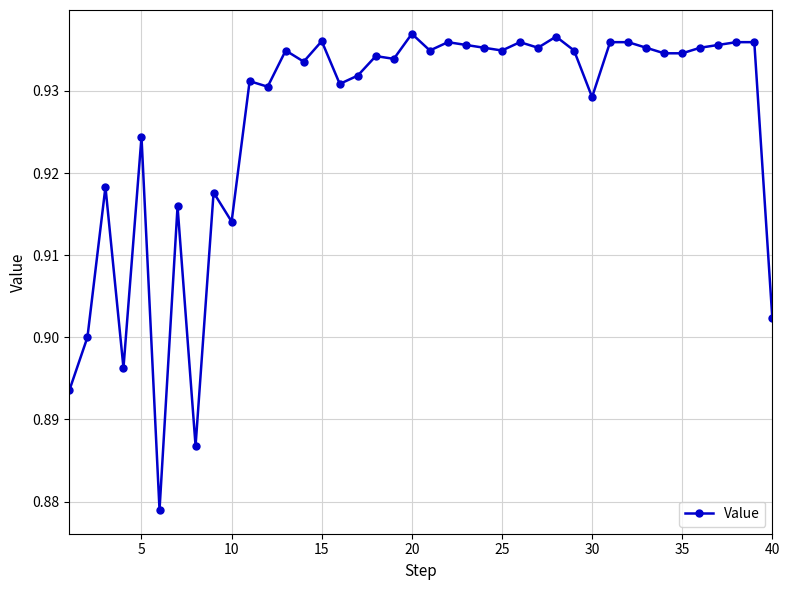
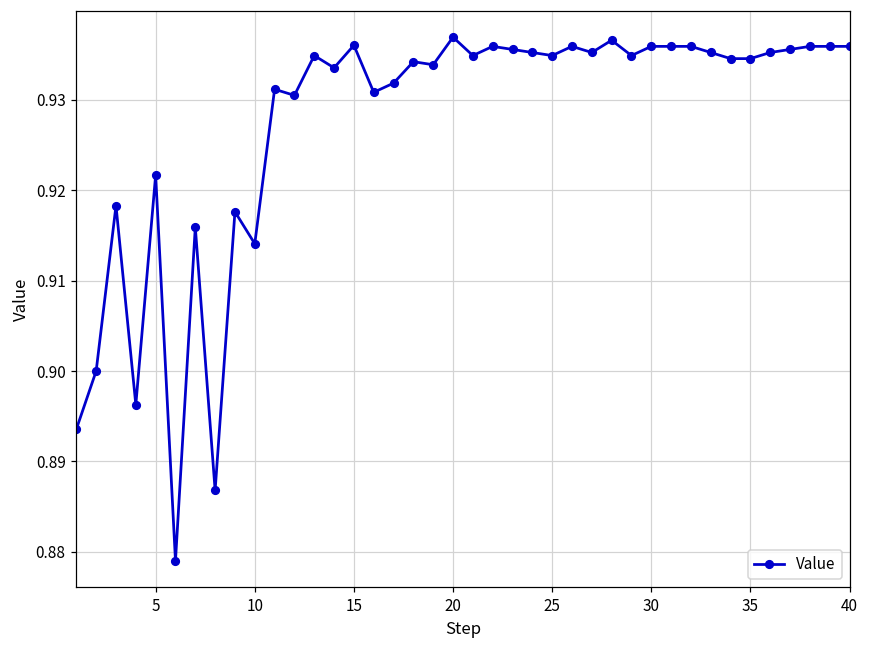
5: 0.924 -> 0.922
30: 0.929 -> 0.936
40: 0.902 -> 0.936
